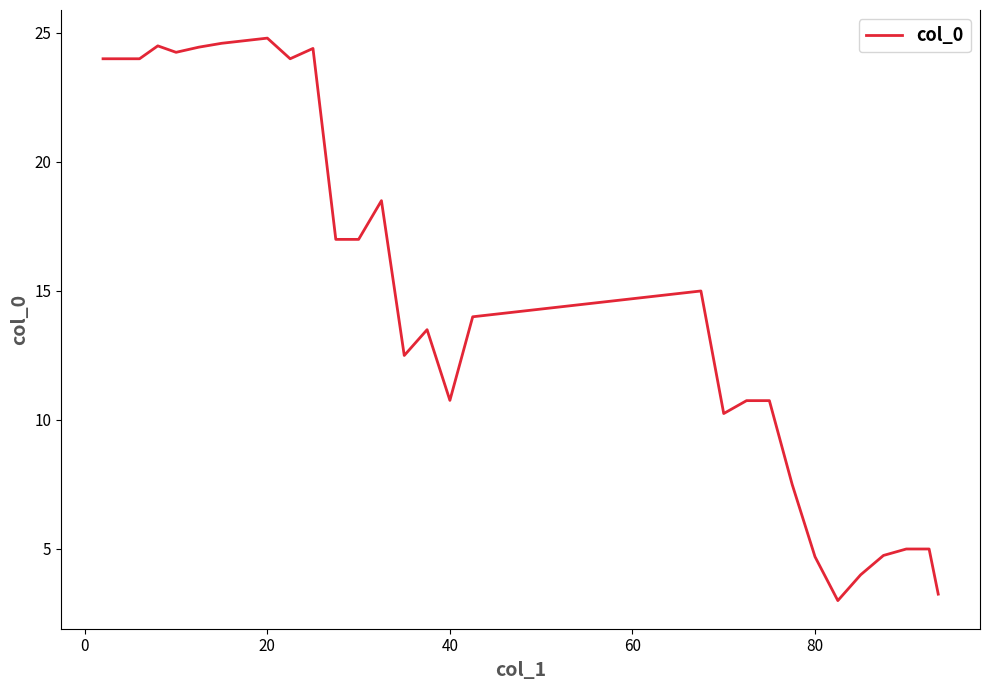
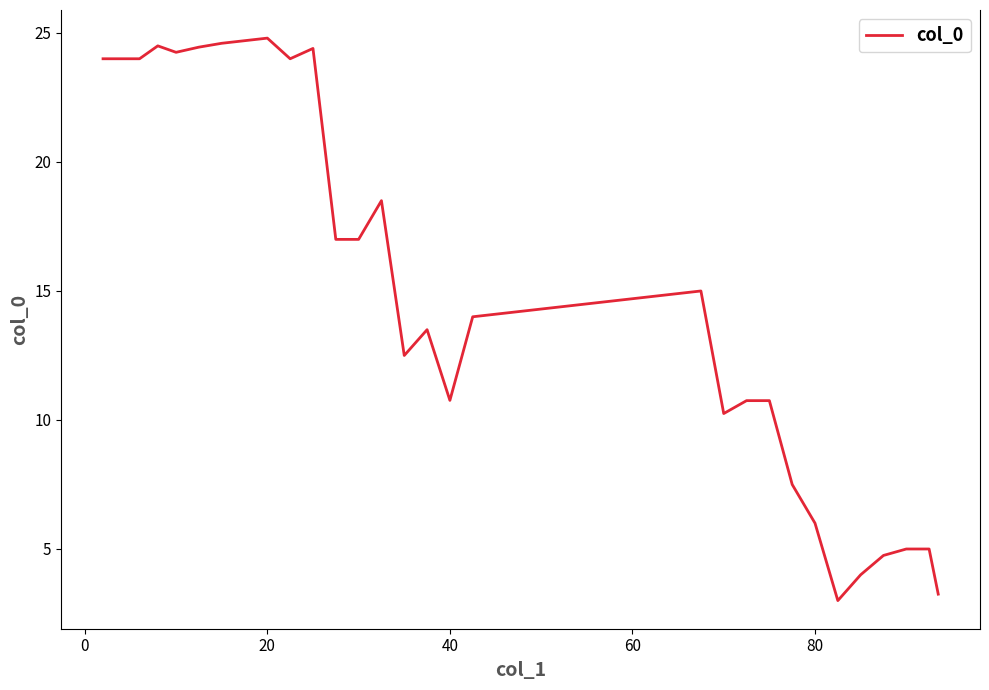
80: 4.7 -> 6.0
